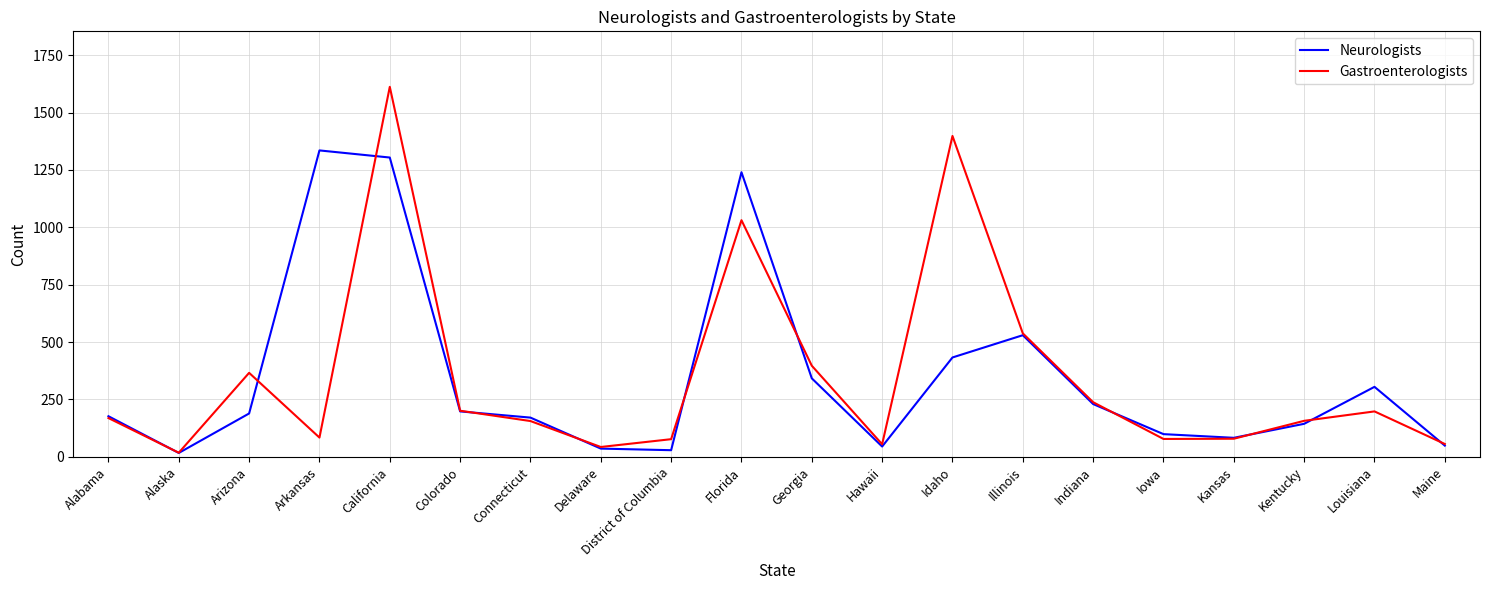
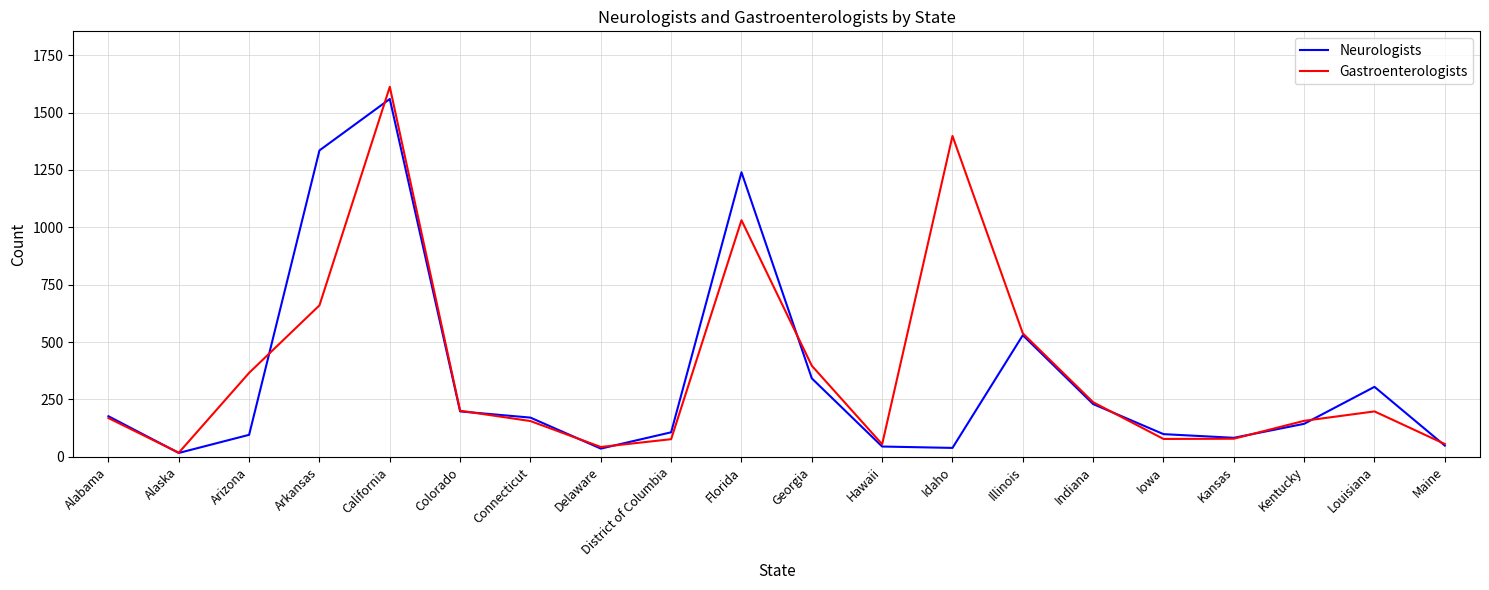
Neurologists, Arizona: 190 -> 100
Gastroenterologists, Arkansas: 80 -> 660
Neurologists, California: 1300 -> 1560
Neurologists, District of Columbia: 30 -> 110
Neurologists, Idaho: 430 -> 40
